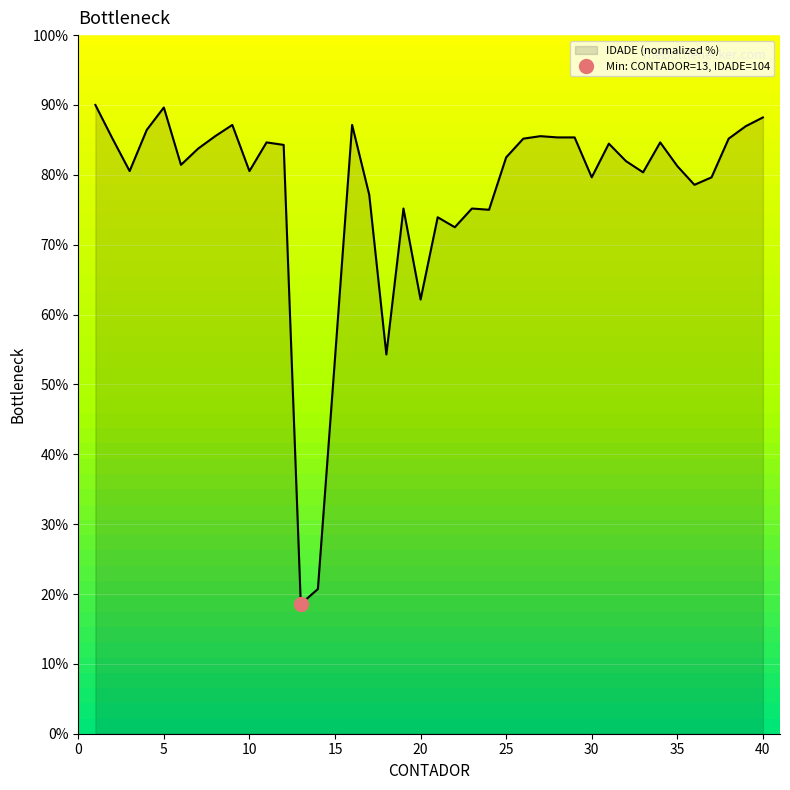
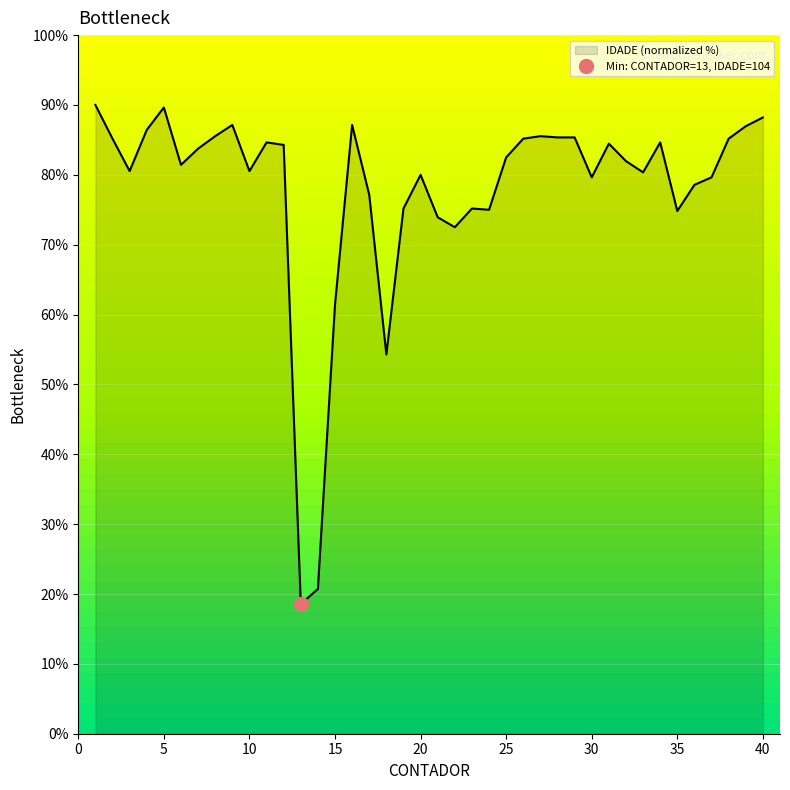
IDADE (normalized %), 15: 54% -> 61%
IDADE (normalized %), 20: 62% -> 80%
IDADE (normalized %), 35: 81% -> 75%
